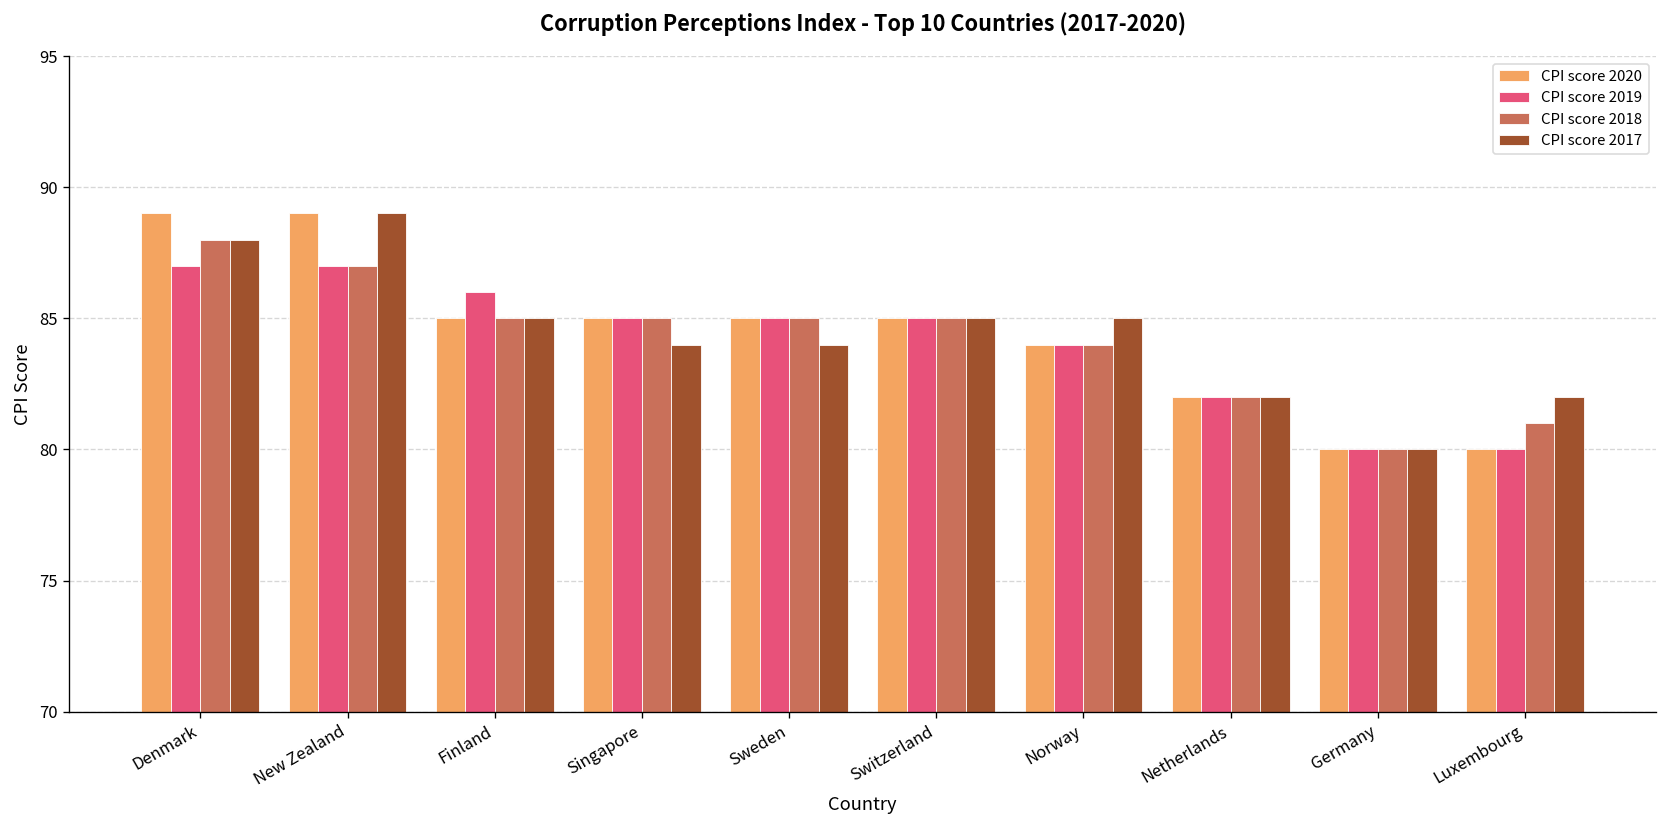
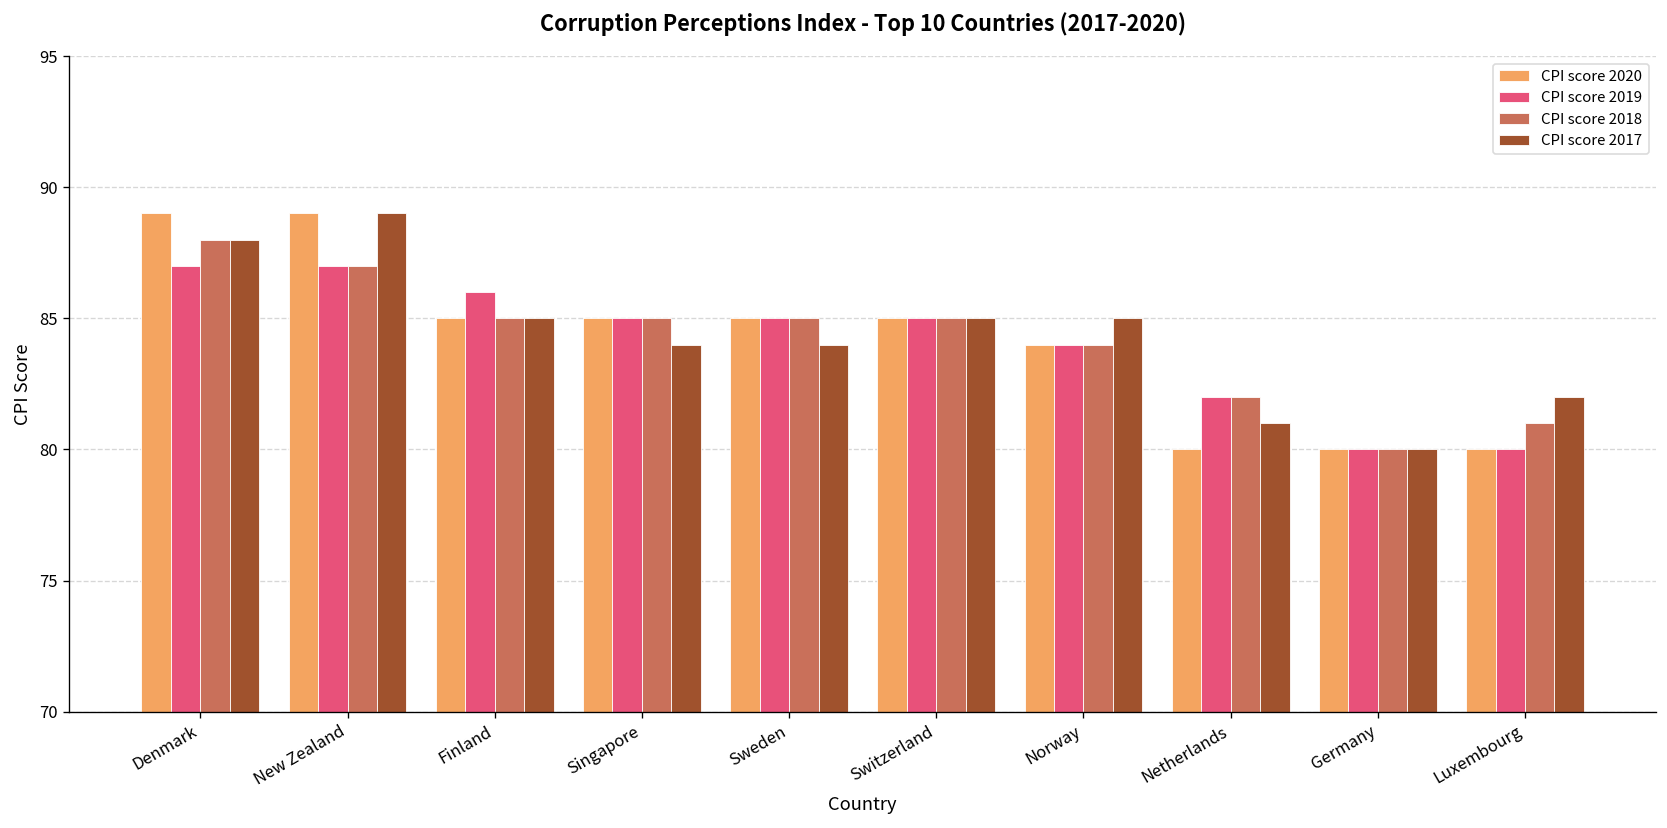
CPI score 2020, Netherlands: 82 -> 80
CPI score 2017, Netherlands: 82 -> 81
